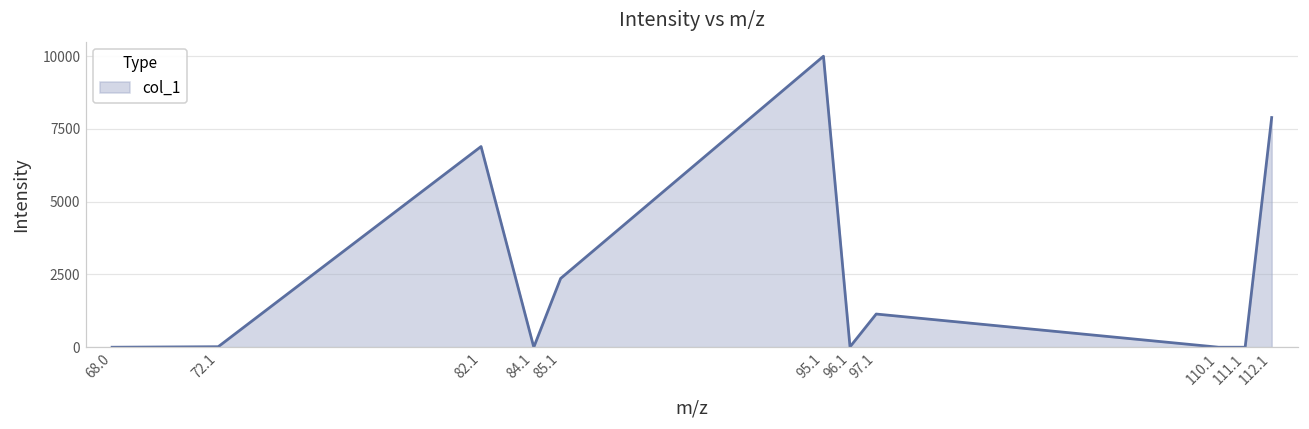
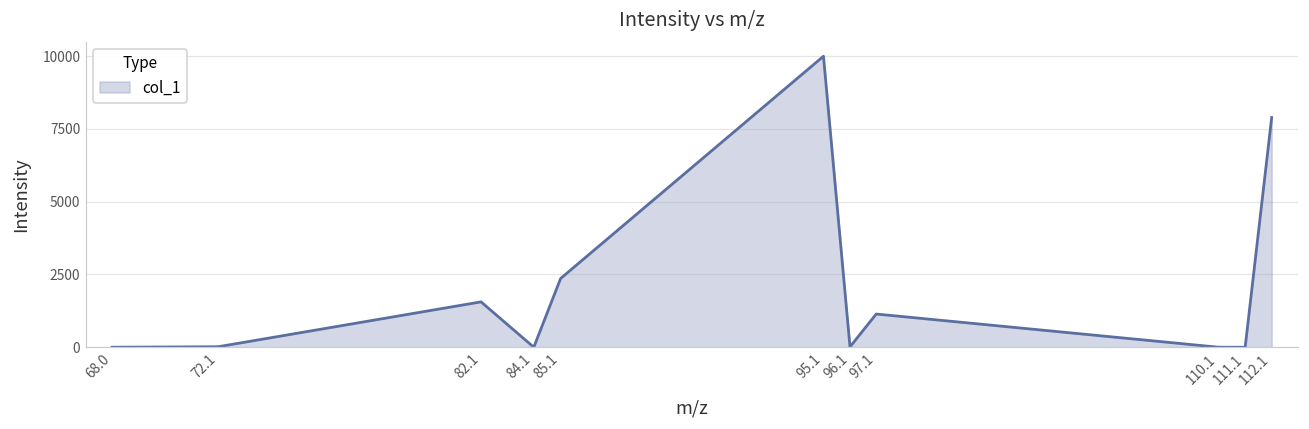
82.1: 6900 -> 1600
